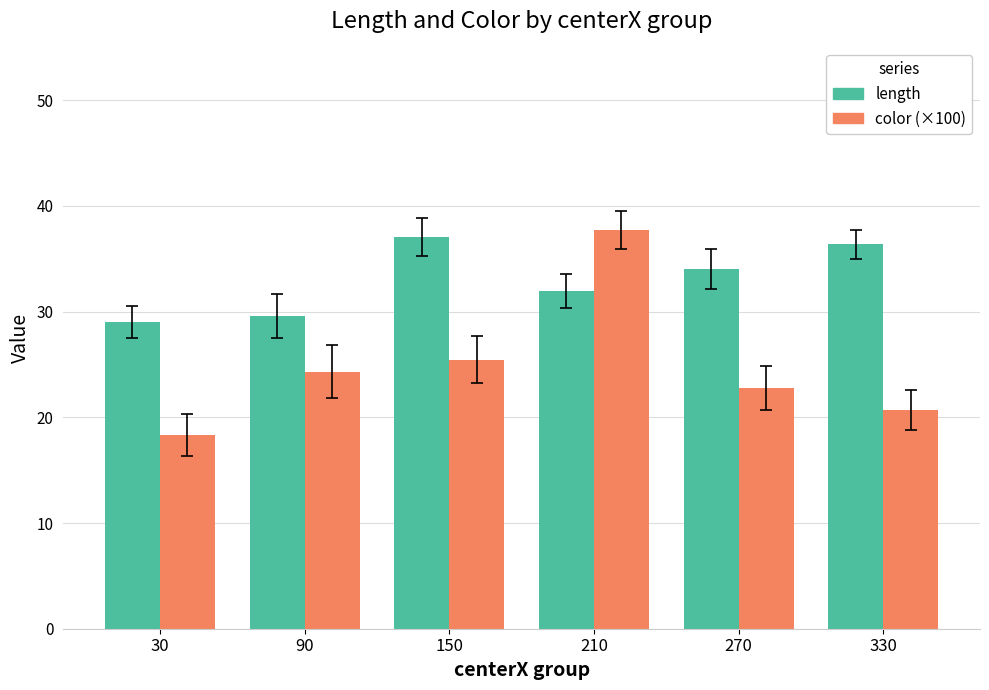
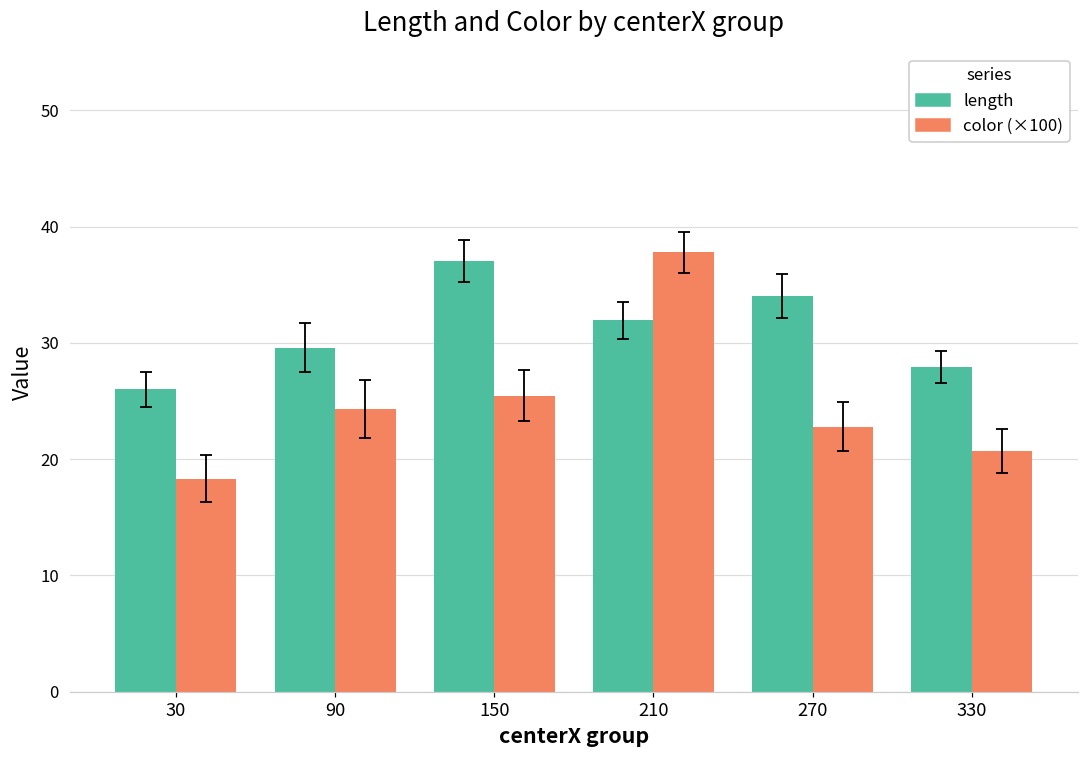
length, 30: 29.0 -> 26.0
length, 330: 36.4 -> 27.9
